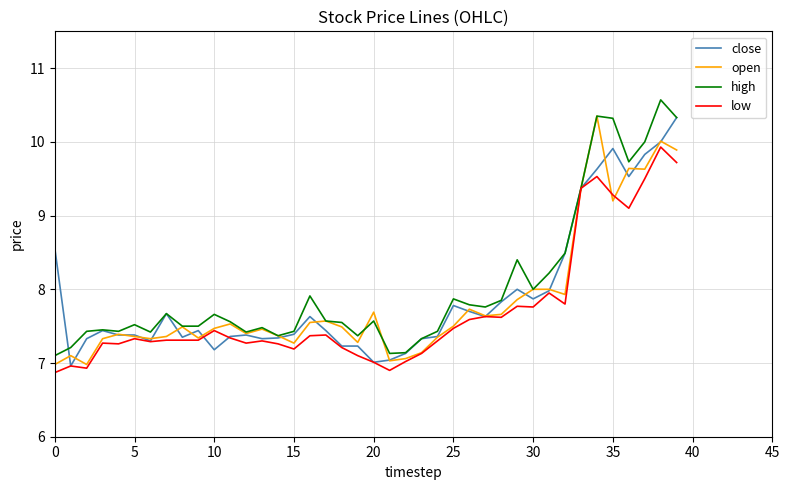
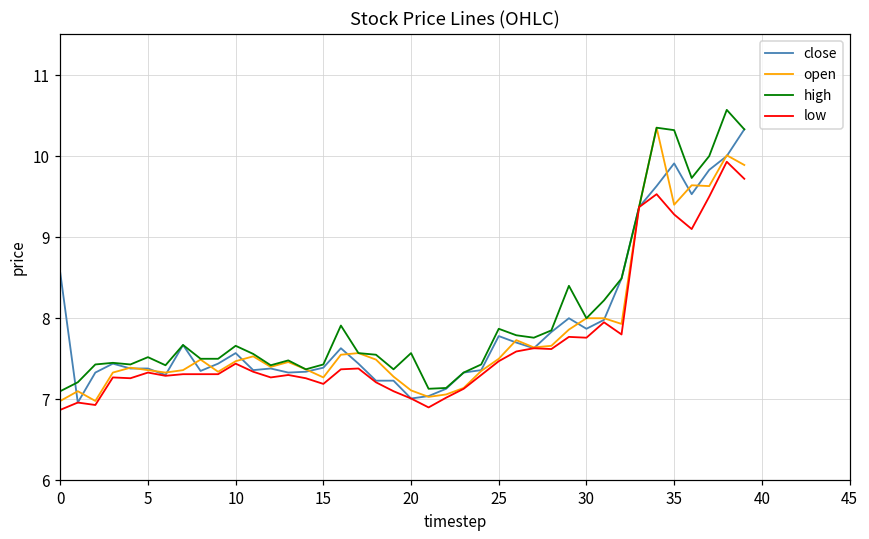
close, 10: 7.2 -> 7.6
open, 20: 7.7 -> 7.1
open, 35: 9.2 -> 9.4
